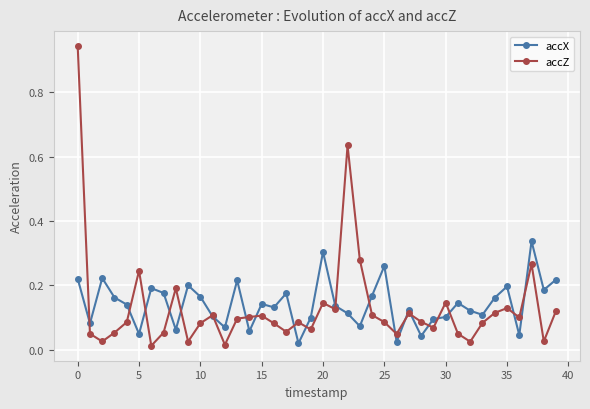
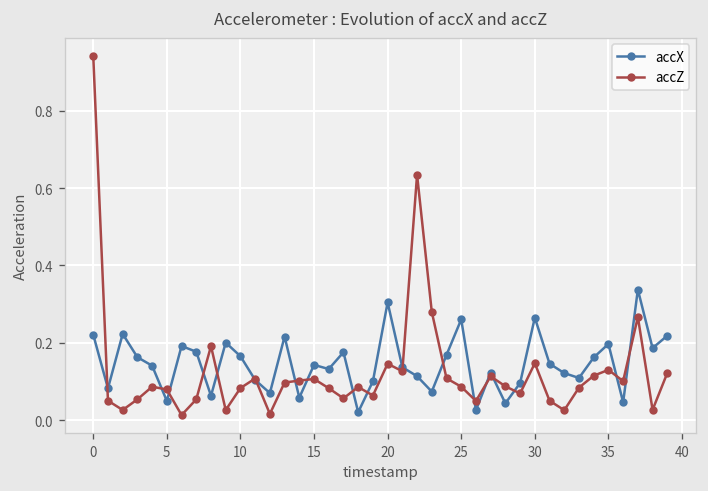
accZ, 5: 0.25 -> 0.08
accX, 30: 0.10 -> 0.26
